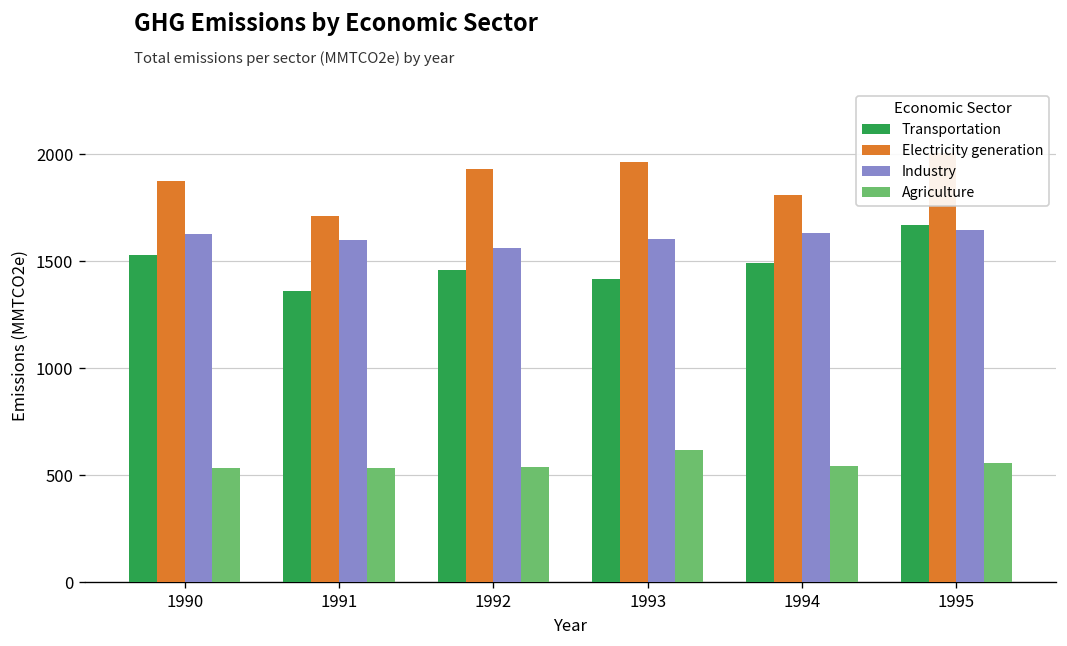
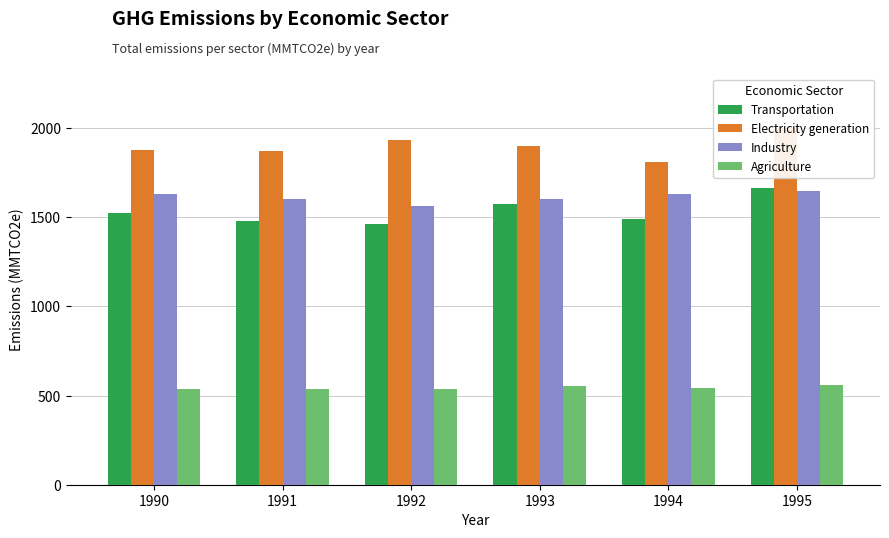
Transportation, 1991: 1360 -> 1480
Electricity generation, 1991: 1710 -> 1870
Transportation, 1993: 1420 -> 1580
Electricity generation, 1993: 1960 -> 1900
Agriculture, 1993: 620 -> 550
